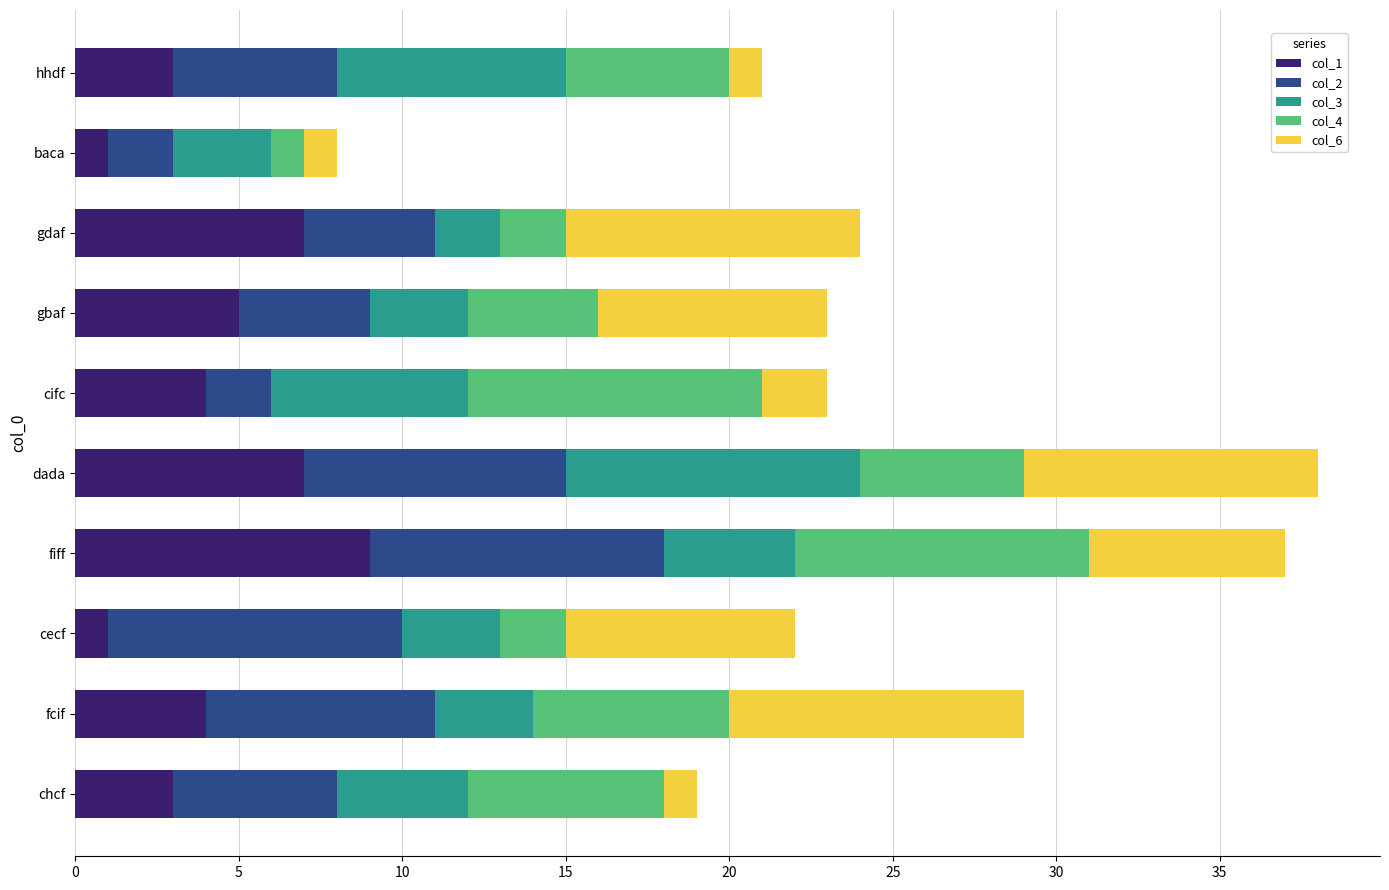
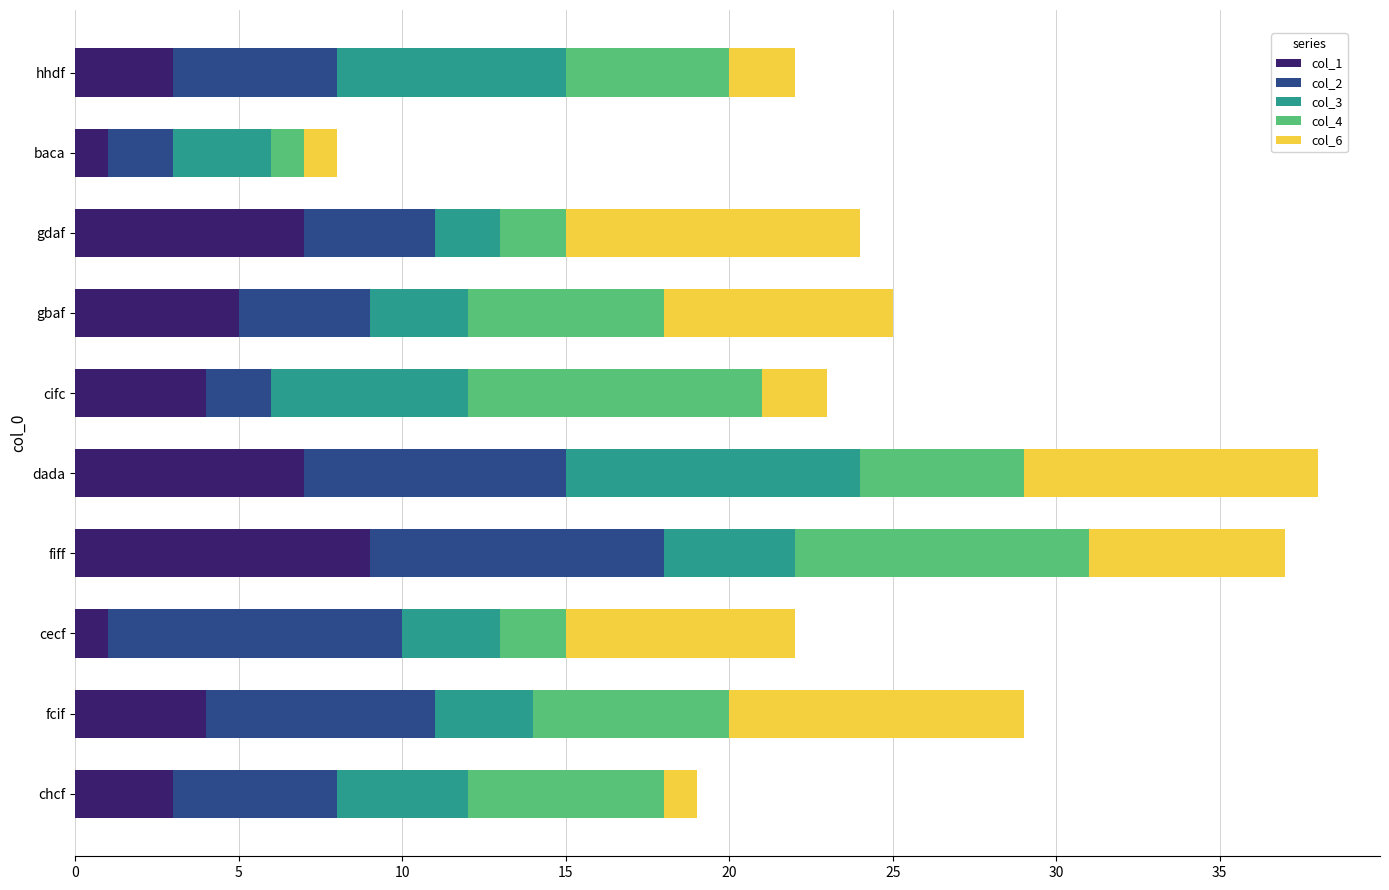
col_6, hhdf: 1 -> 2
col_4, gbaf: 4 -> 6
